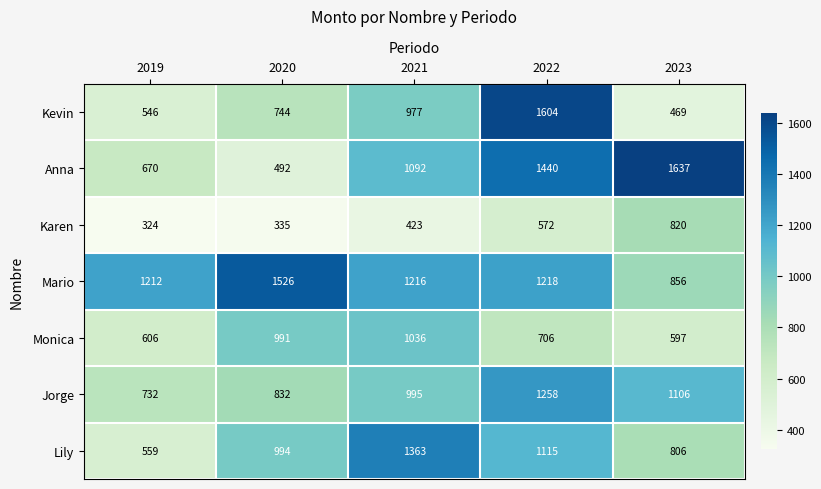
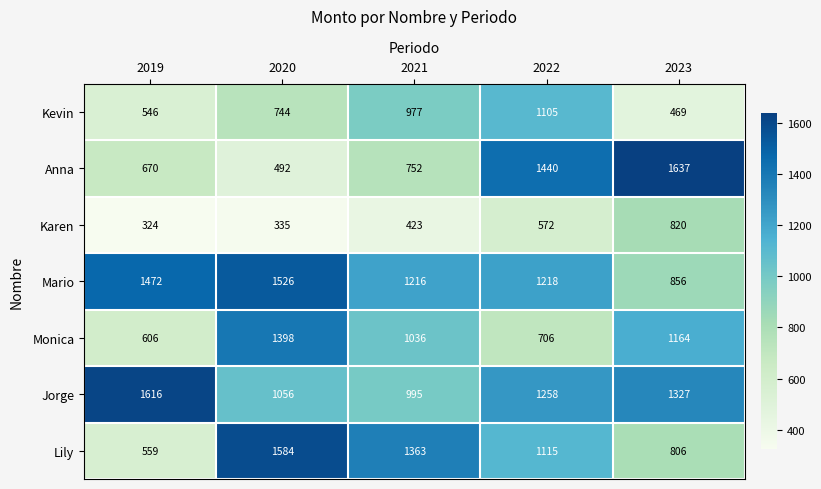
Kevin, 2022: 1604 -> 1105
Anna, 2021: 1092 -> 752
Mario, 2019: 1212 -> 1472
Monica, 2020: 991 -> 1398
Monica, 2023: 597 -> 1164
Jorge, 2019: 732 -> 1616
Jorge, 2020: 832 -> 1056
Jorge, 2023: 1106 -> 1327
Lily, 2020: 994 -> 1584
